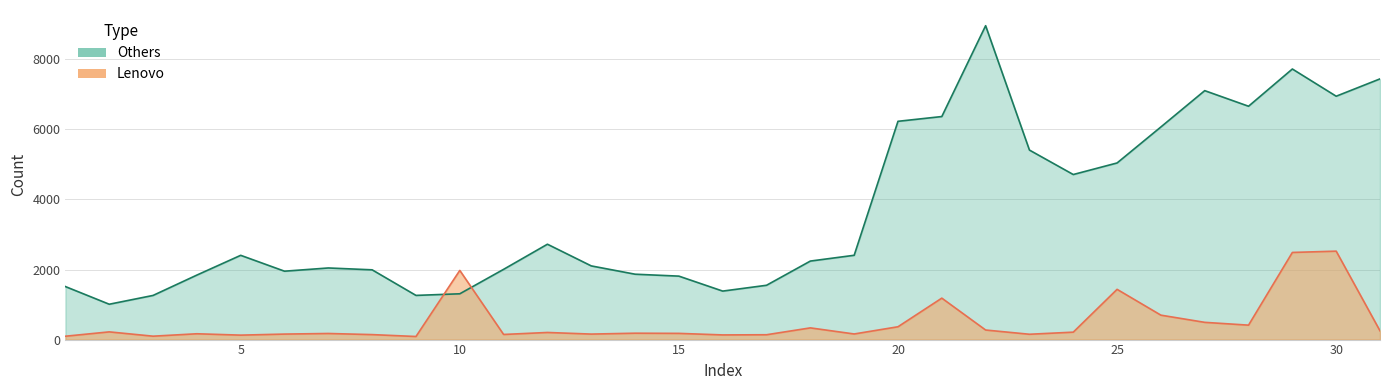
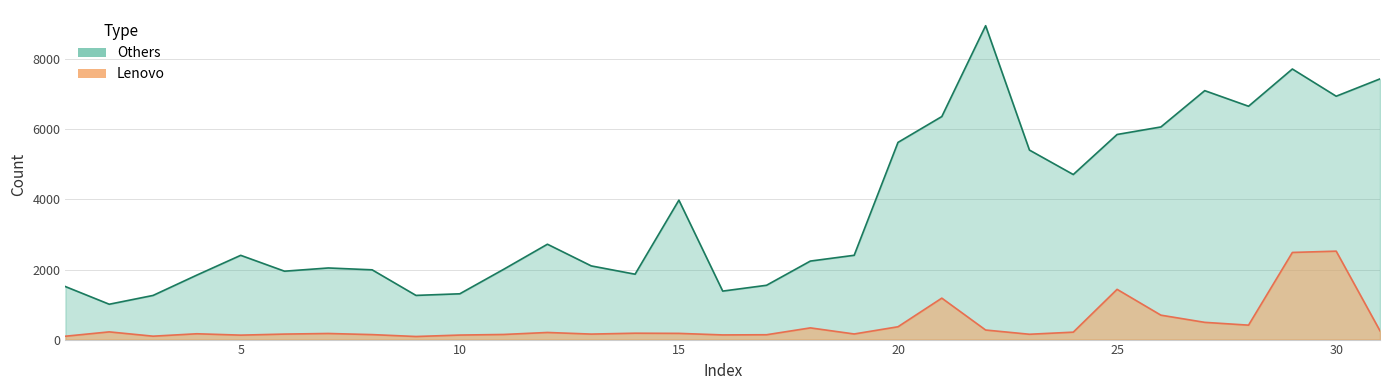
Lenovo, 10: 2000 -> 100
Others, 15: 1800 -> 4000
Others, 20: 6200 -> 5600
Others, 25: 5000 -> 5900
